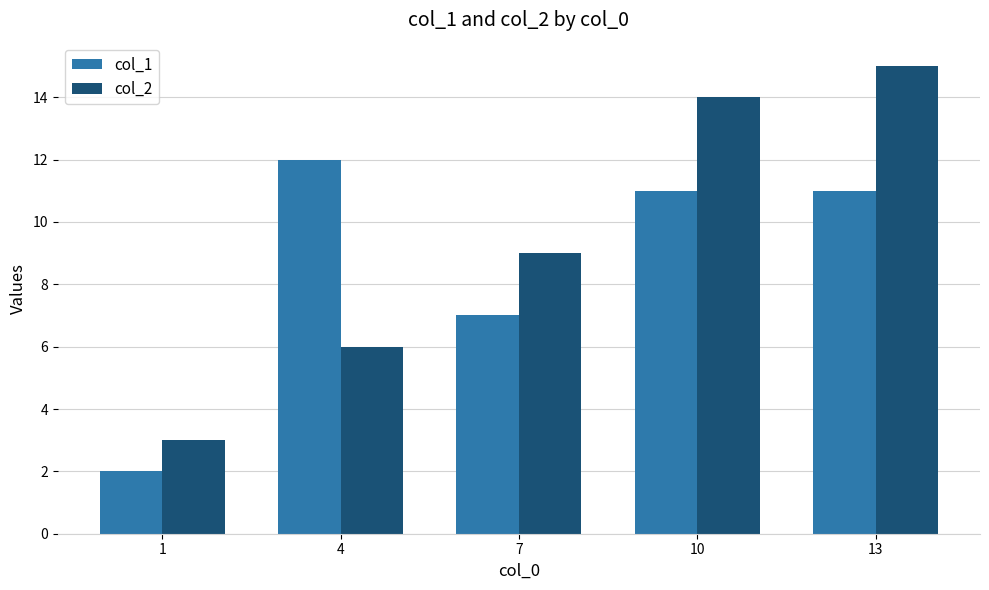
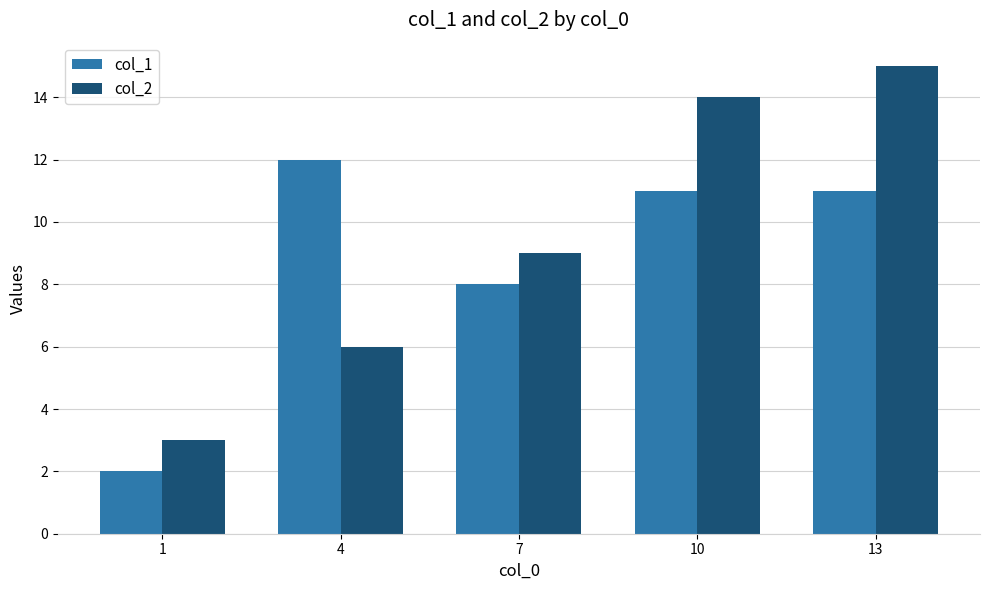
col_1, 7: 7 -> 8
